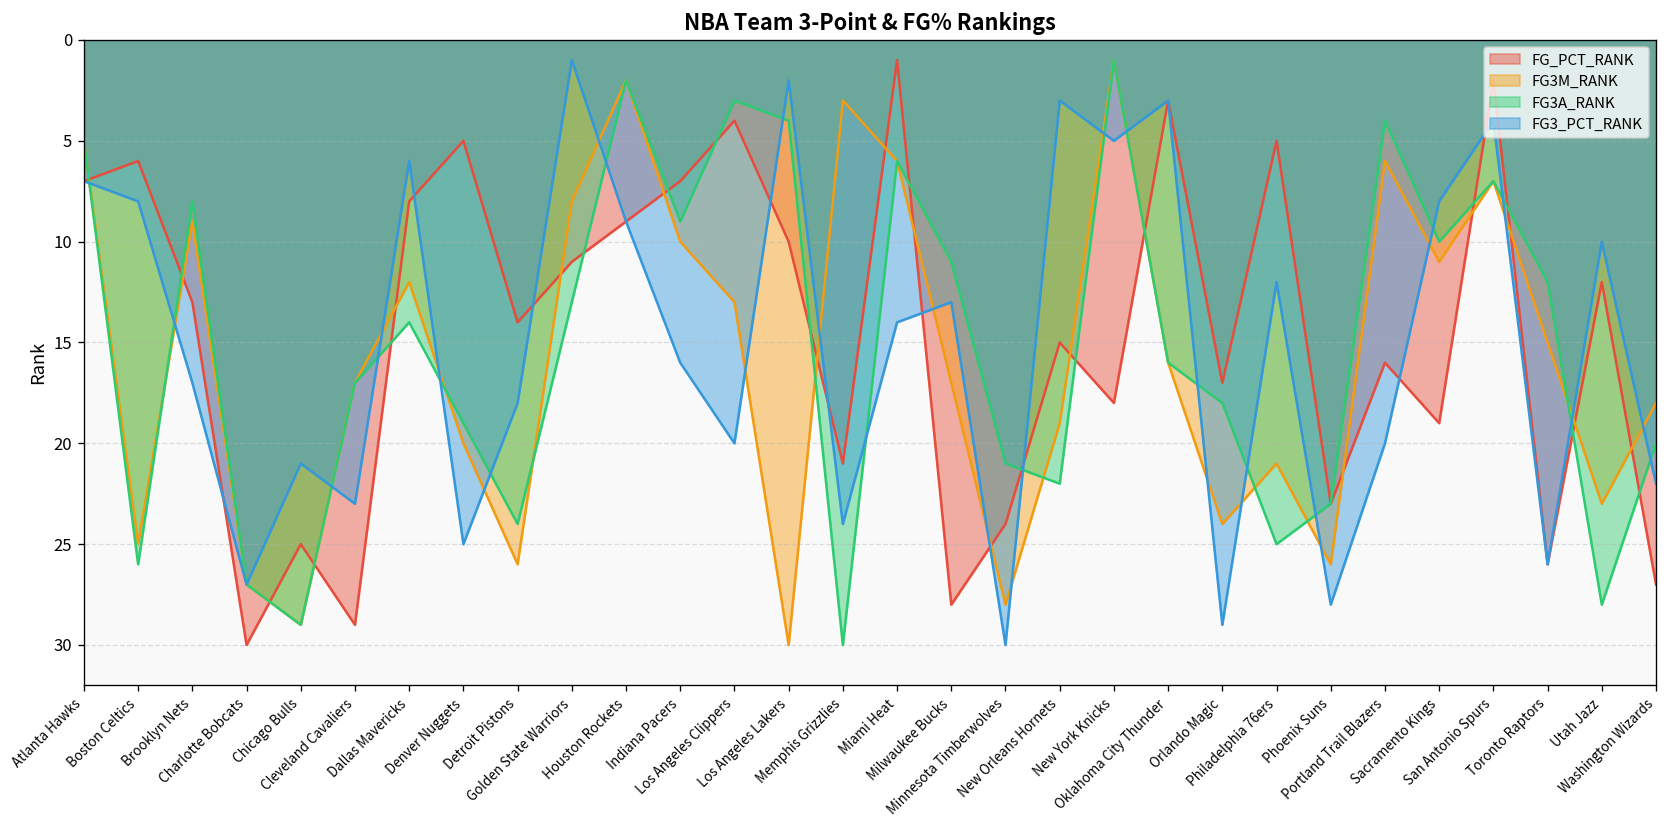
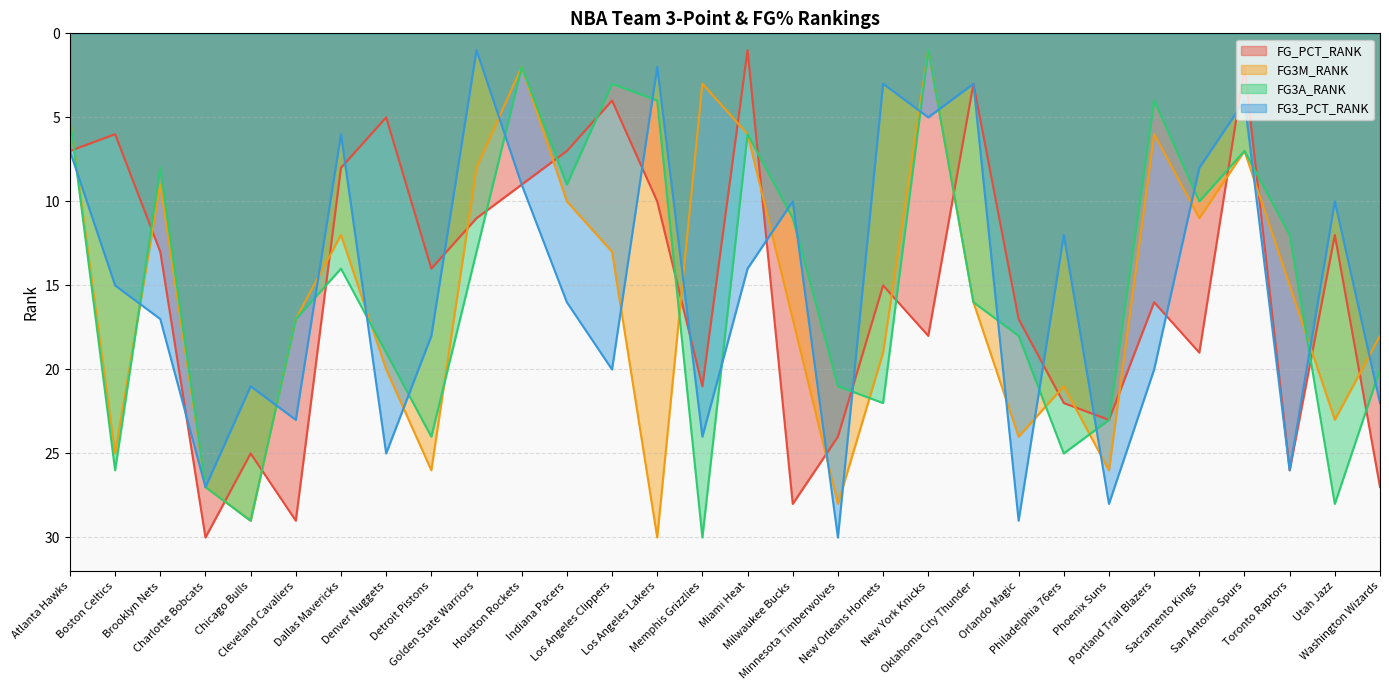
FG3_PCT_RANK, Boston Celtics: 8 -> 15
FG3_PCT_RANK, Milwaukee Bucks: 13 -> 10
FG_PCT_RANK, Philadelphia 76ers: 5 -> 22
